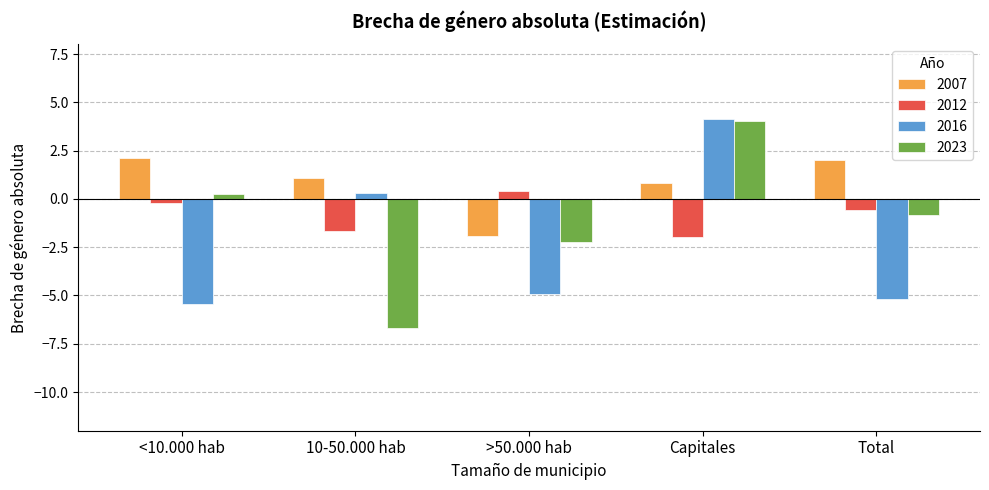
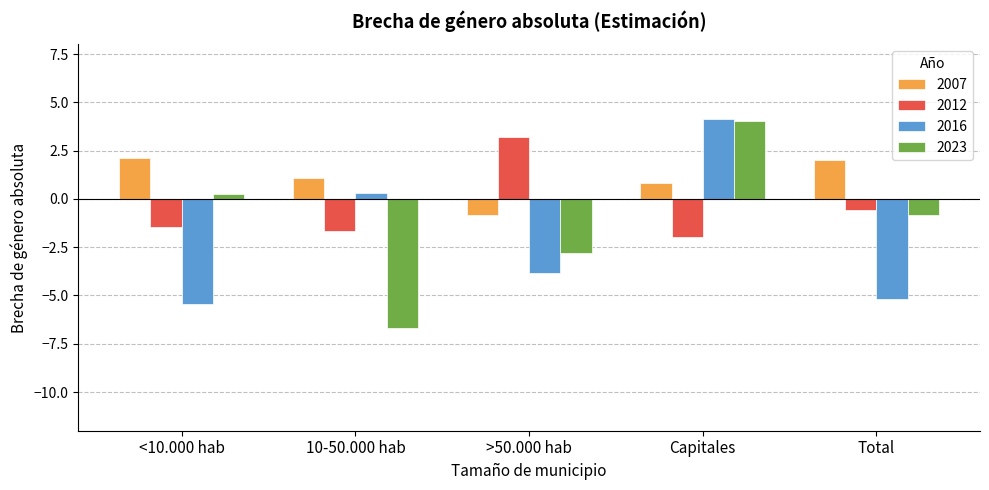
2012, <10.000 hab: -0.2 -> -1.4
2007, >50.000 hab: -1.9 -> -0.8
2012, >50.000 hab: 0.4 -> 3.2
2016, >50.000 hab: -4.9 -> -3.8
2023, >50.000 hab: -2.2 -> -2.8
